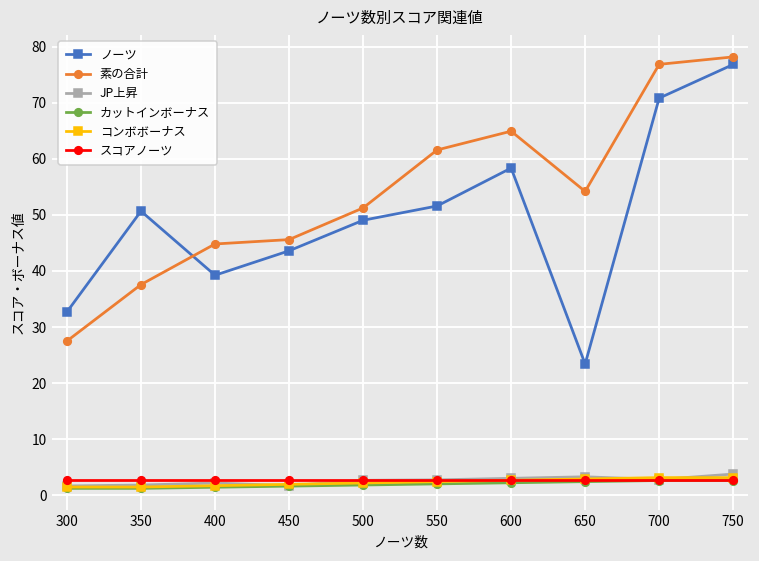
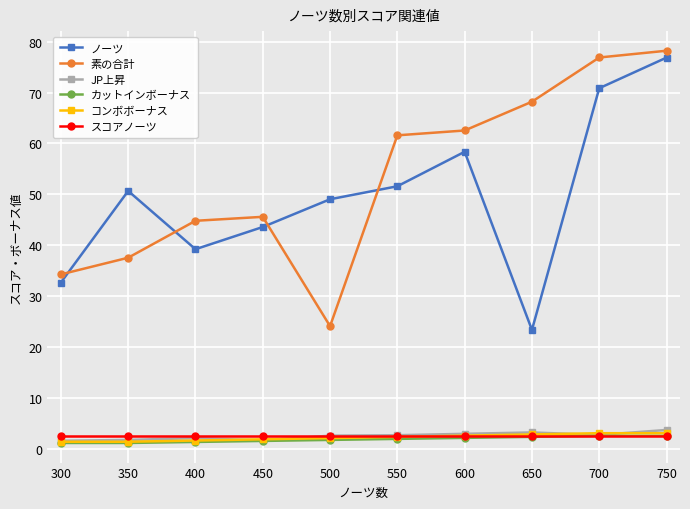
素の合計, 300: 28 -> 34
素の合計, 500: 51 -> 24
素の合計, 600: 65 -> 63
素の合計, 650: 54 -> 68
